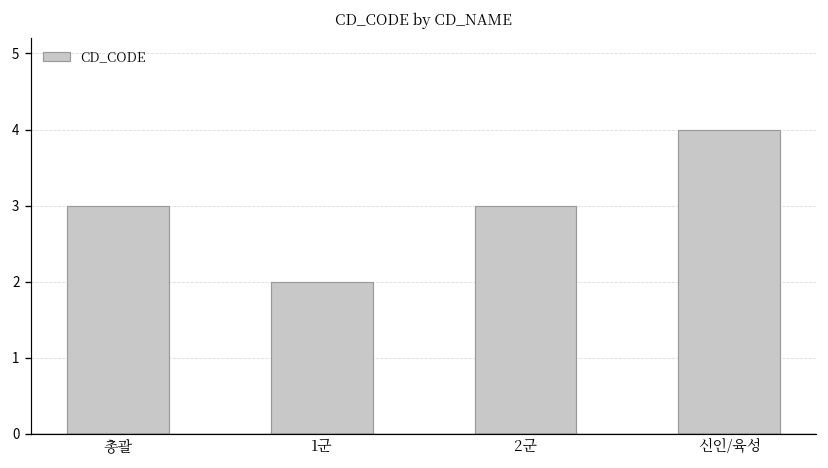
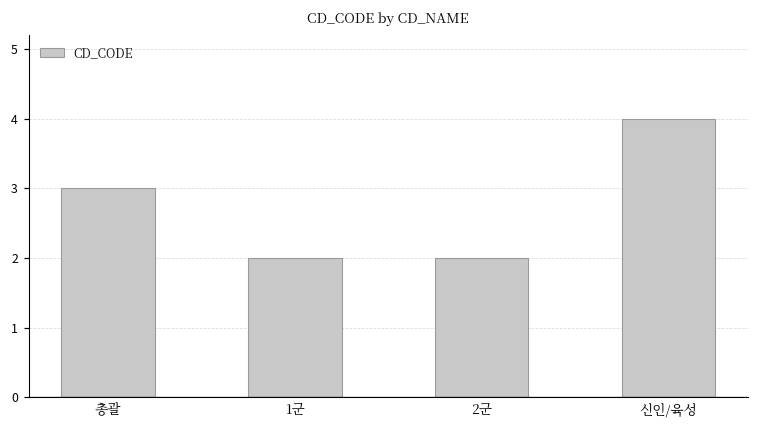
2군: 3 -> 2
